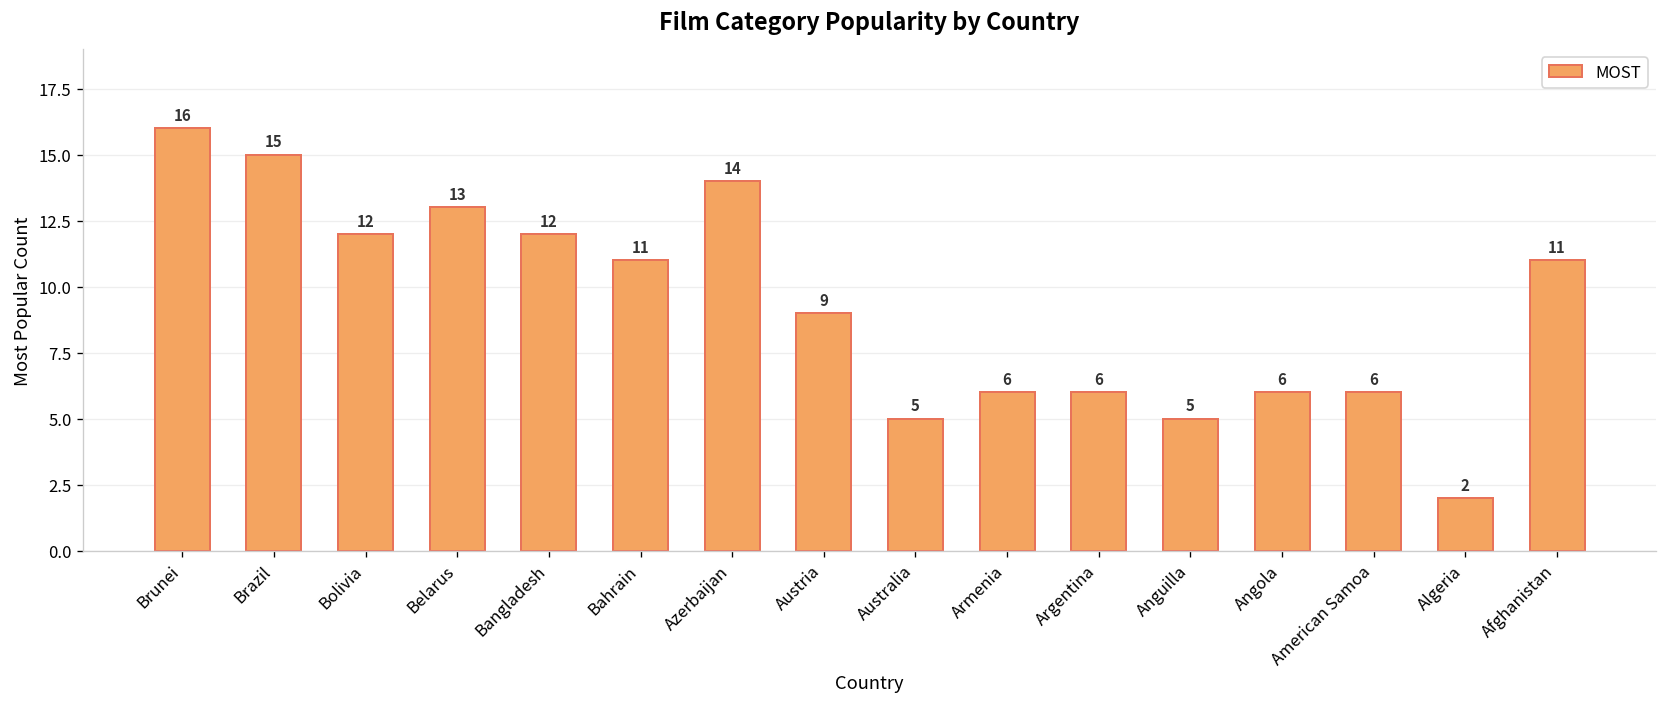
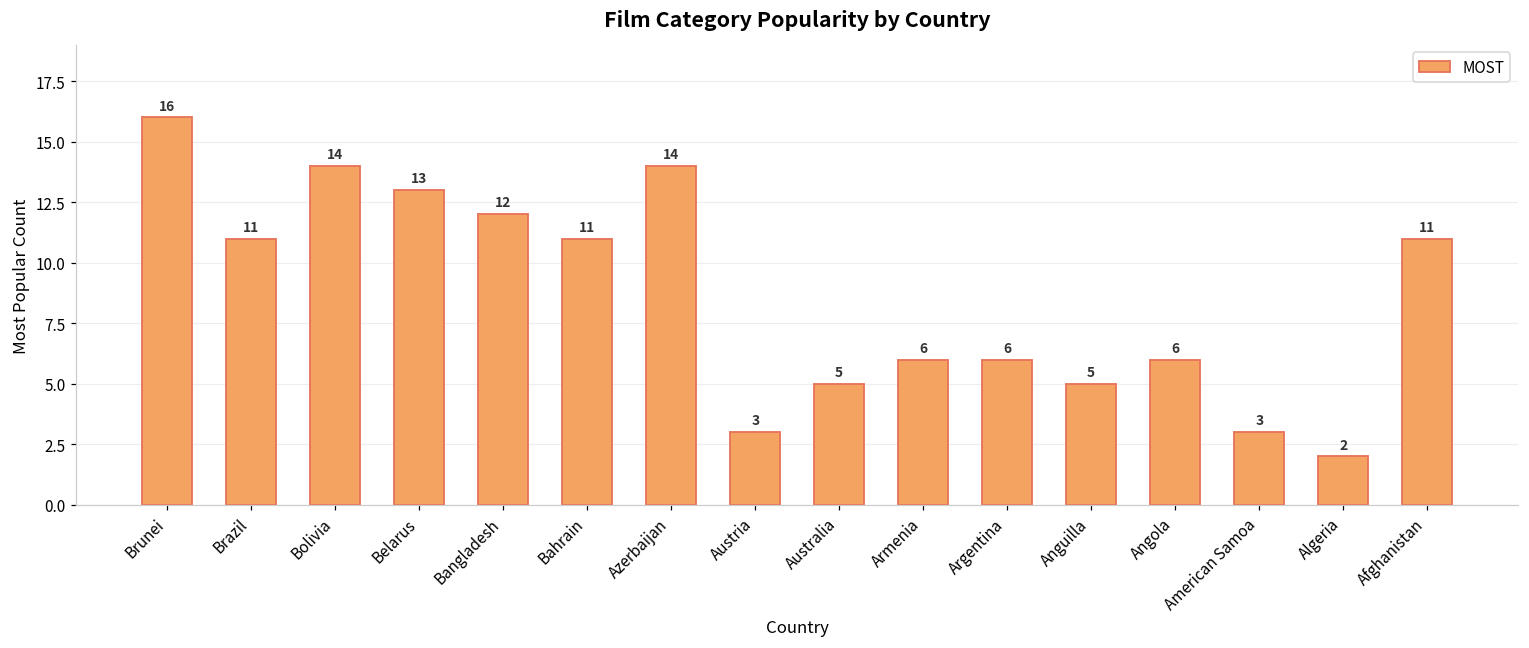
Brazil: 15 -> 11
Bolivia: 12 -> 14
Austria: 9 -> 3
American Samoa: 6 -> 3
